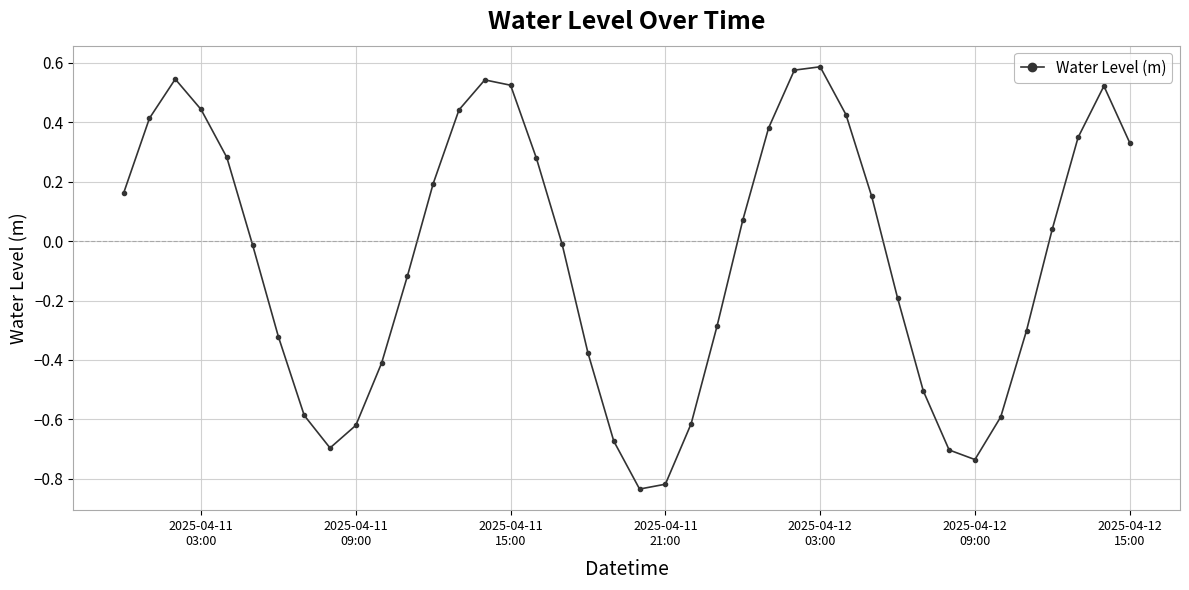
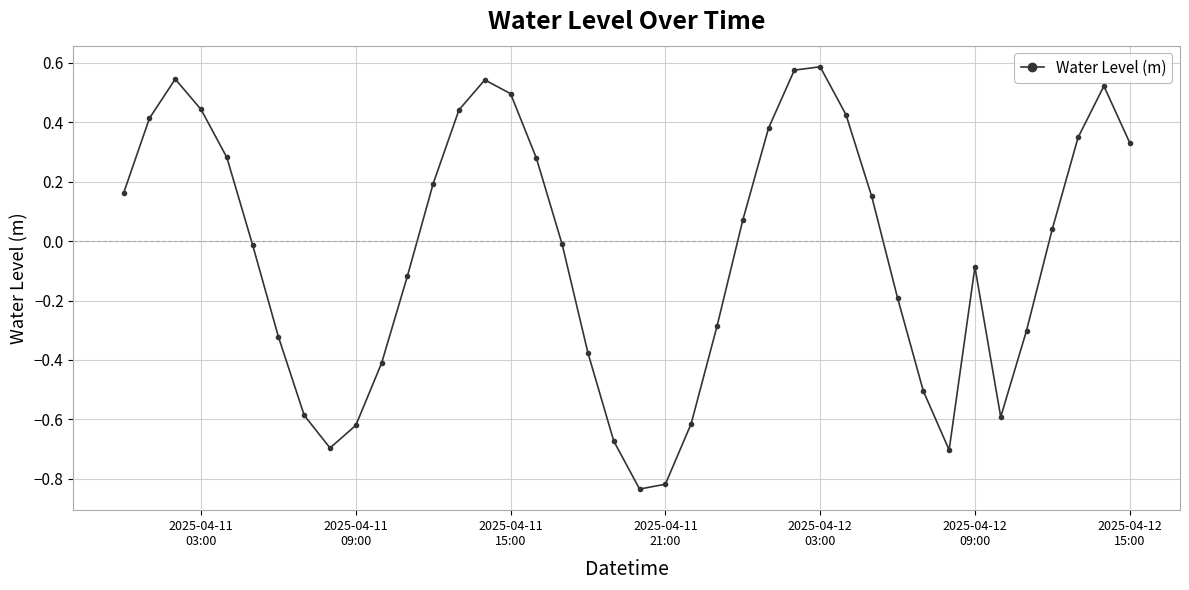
2025-04-11 15:00: 0.52 -> 0.50
2025-04-12 09:00: -0.74 -> -0.09
